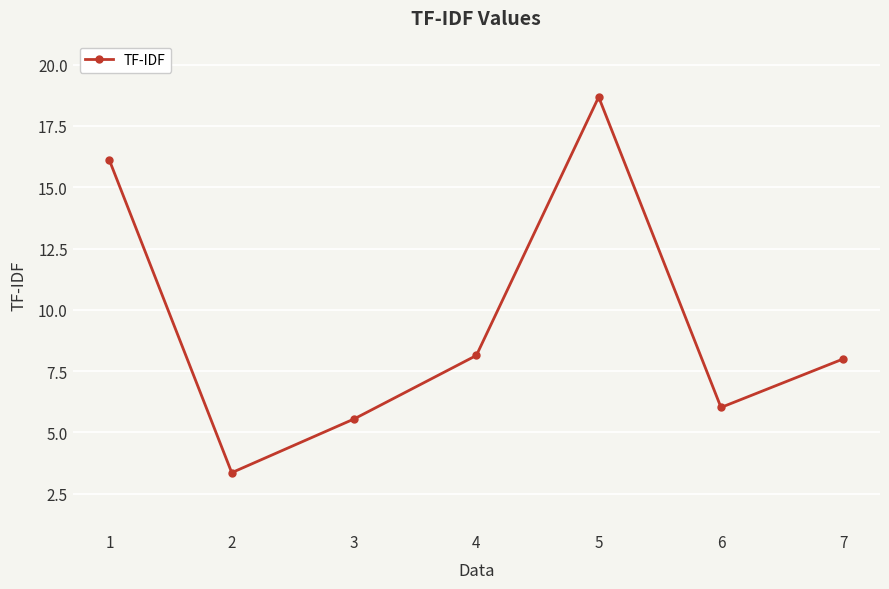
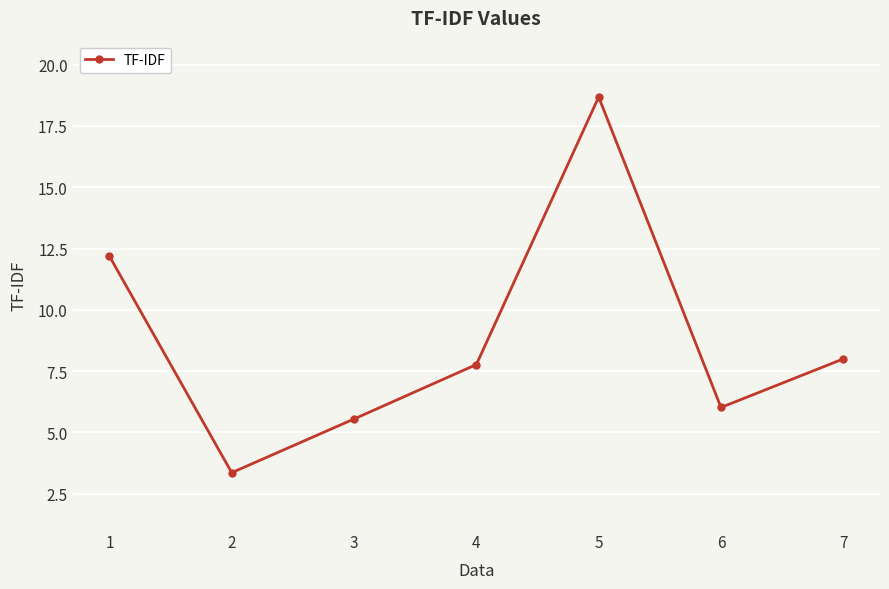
1: 16.1 -> 12.2
4: 8.1 -> 7.8
